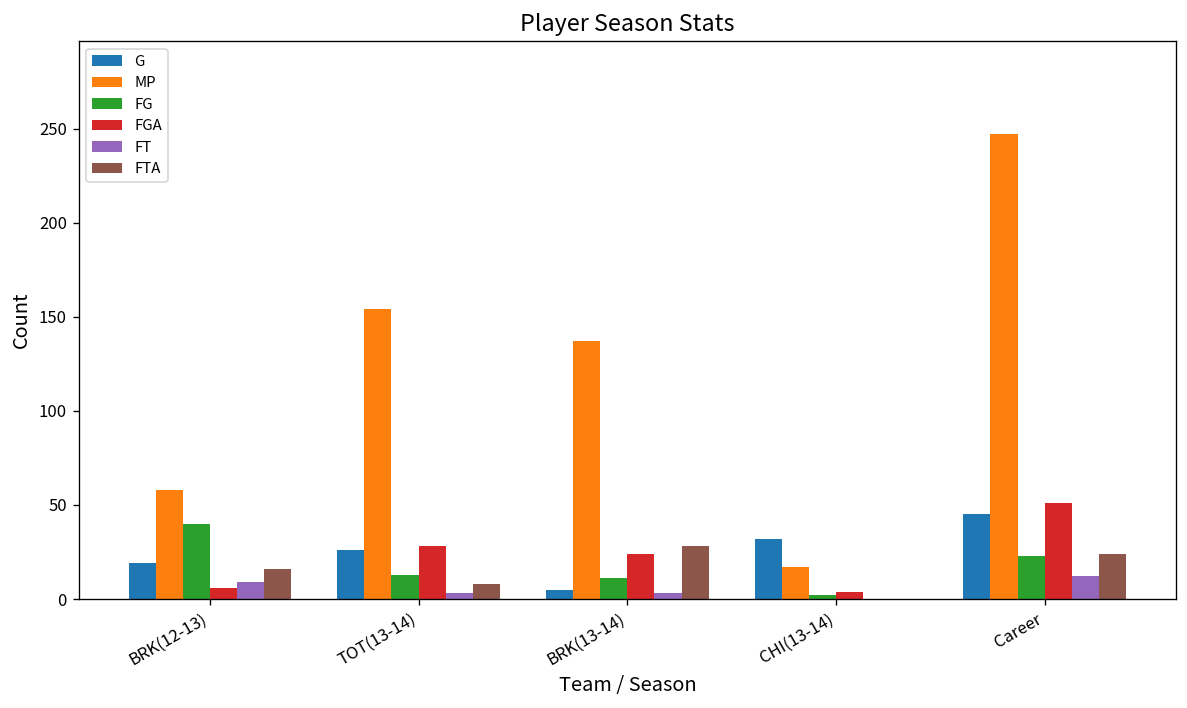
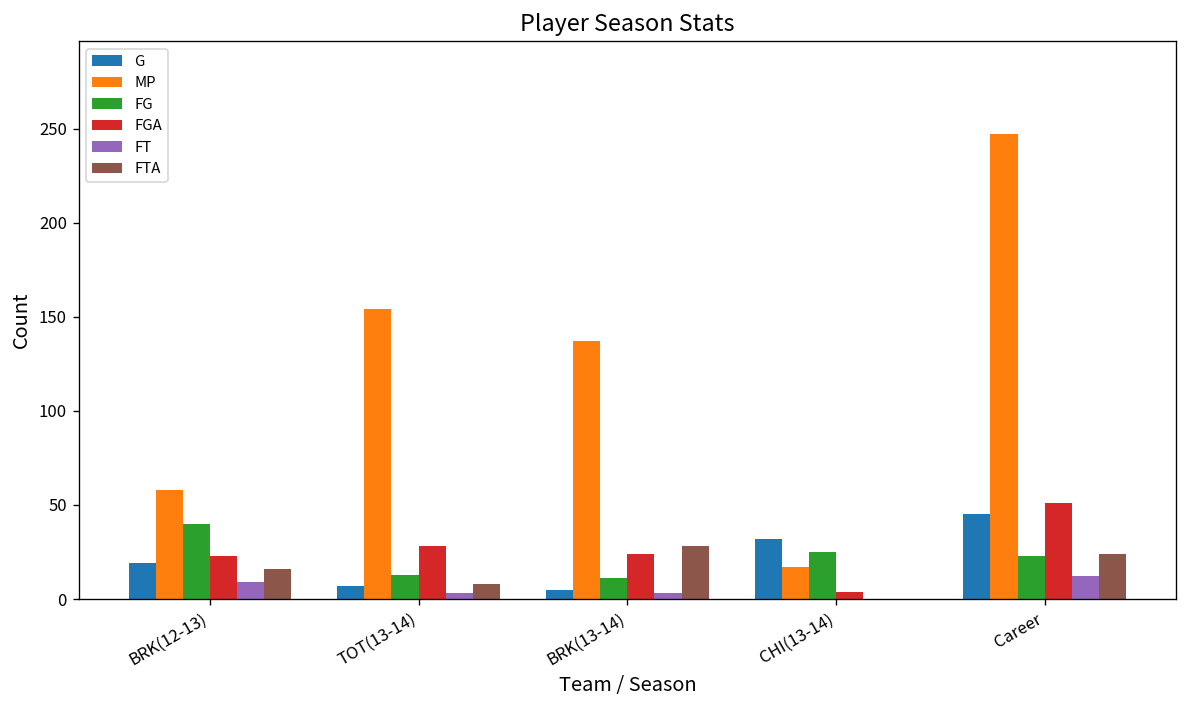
FGA, BRK(12-13): 6 -> 23
G, TOT(13-14): 26 -> 7
FG, CHI(13-14): 2 -> 25
